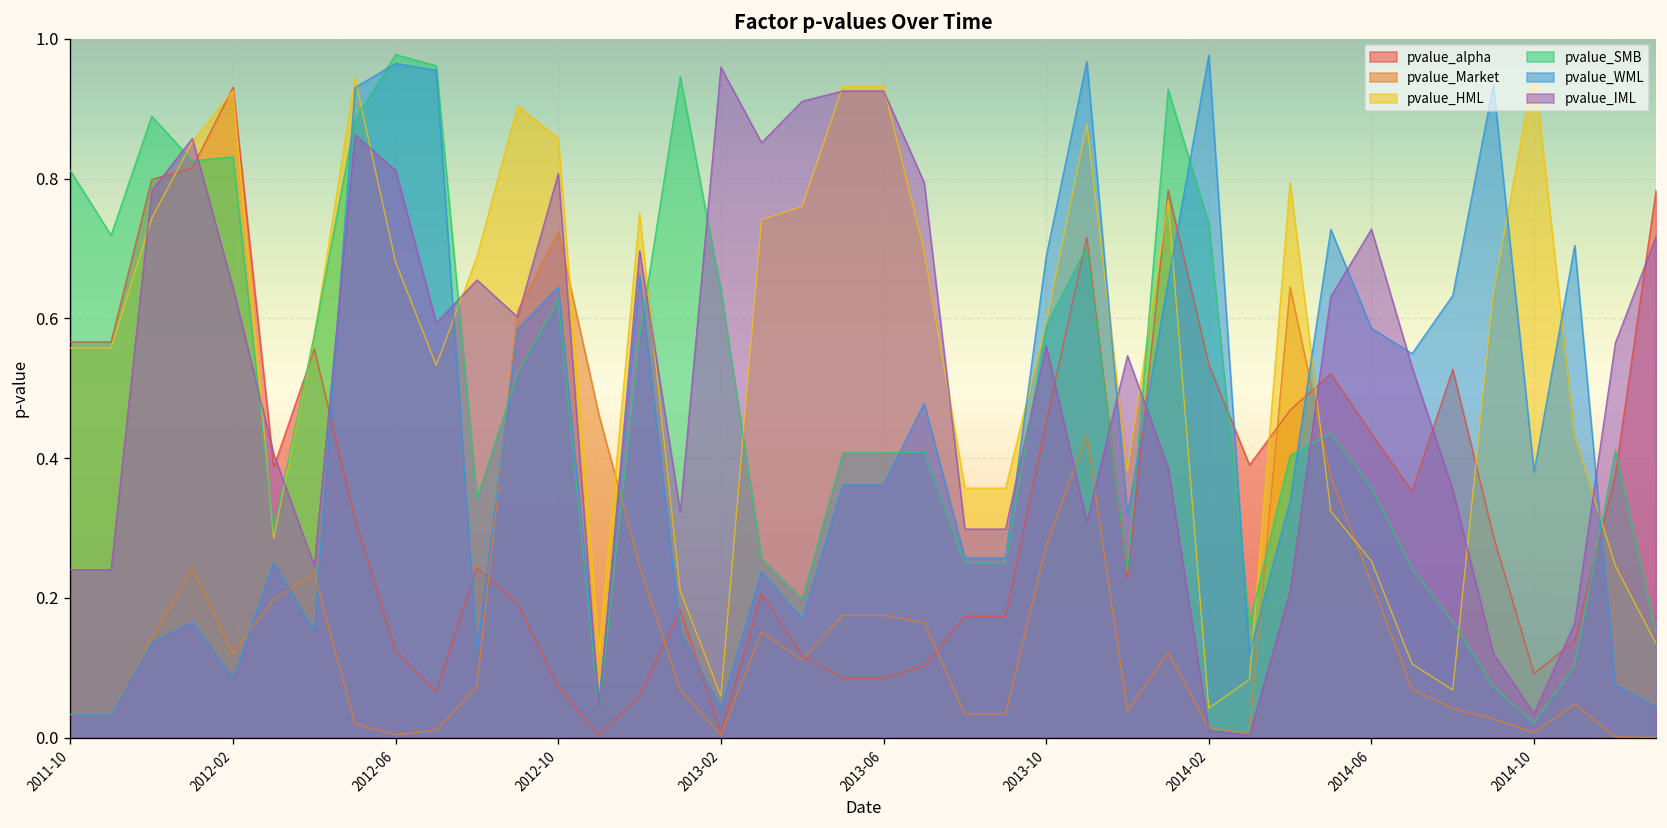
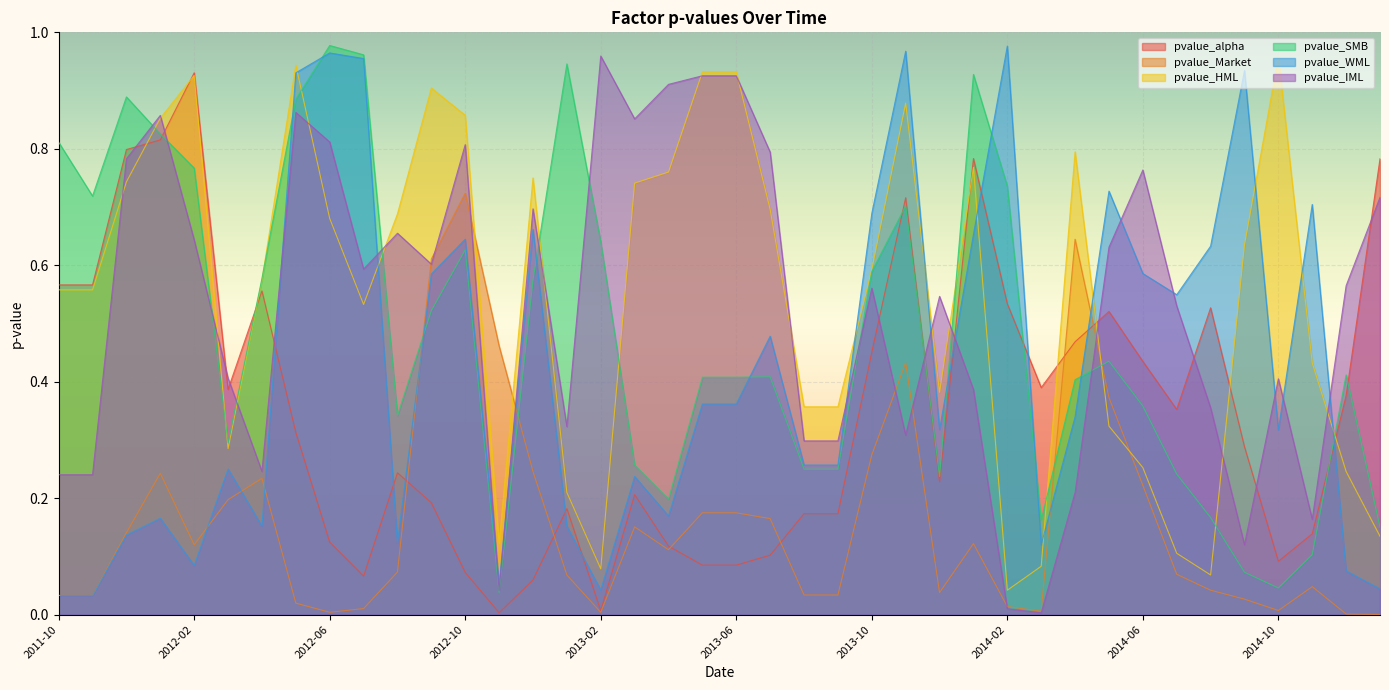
pvalue_SMB, 2012-02: 0.83 -> 0.77
pvalue_HML, 2013-02: 0.06 -> 0.08
pvalue_IML, 2014-06: 0.73 -> 0.76
pvalue_SMB, 2014-10: 0.02 -> 0.05
pvalue_WML, 2014-10: 0.38 -> 0.32
pvalue_IML, 2014-10: 0.03 -> 0.41
